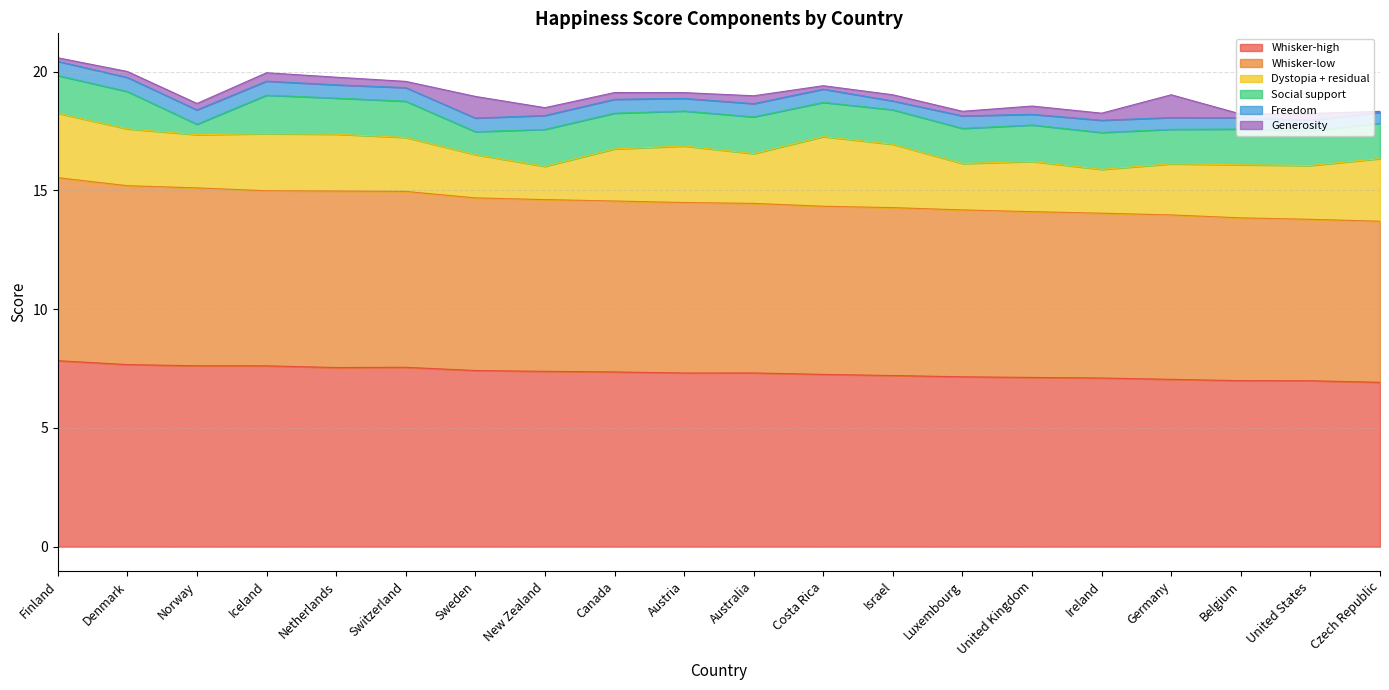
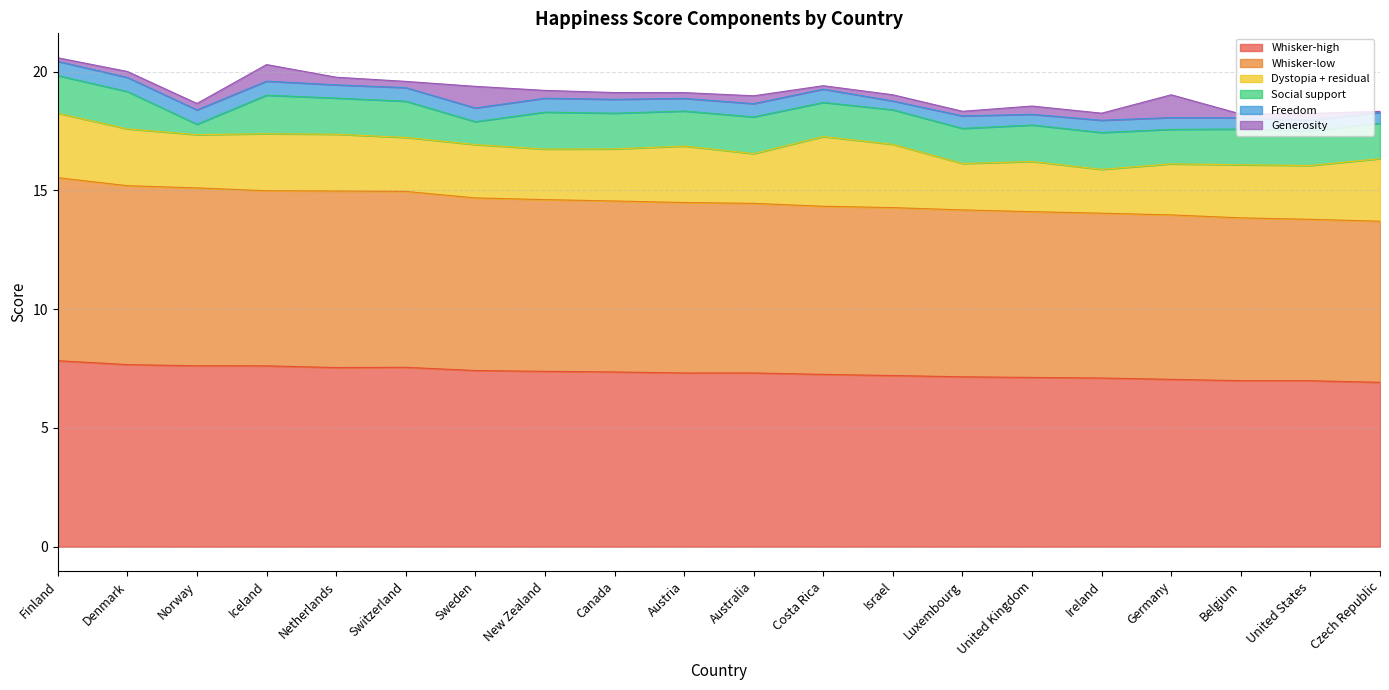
Generosity, Iceland: 0.4 -> 0.7
Dystopia + residual, Sweden: 1.8 -> 2.2
Dystopia + residual, New Zealand: 1.4 -> 2.1
